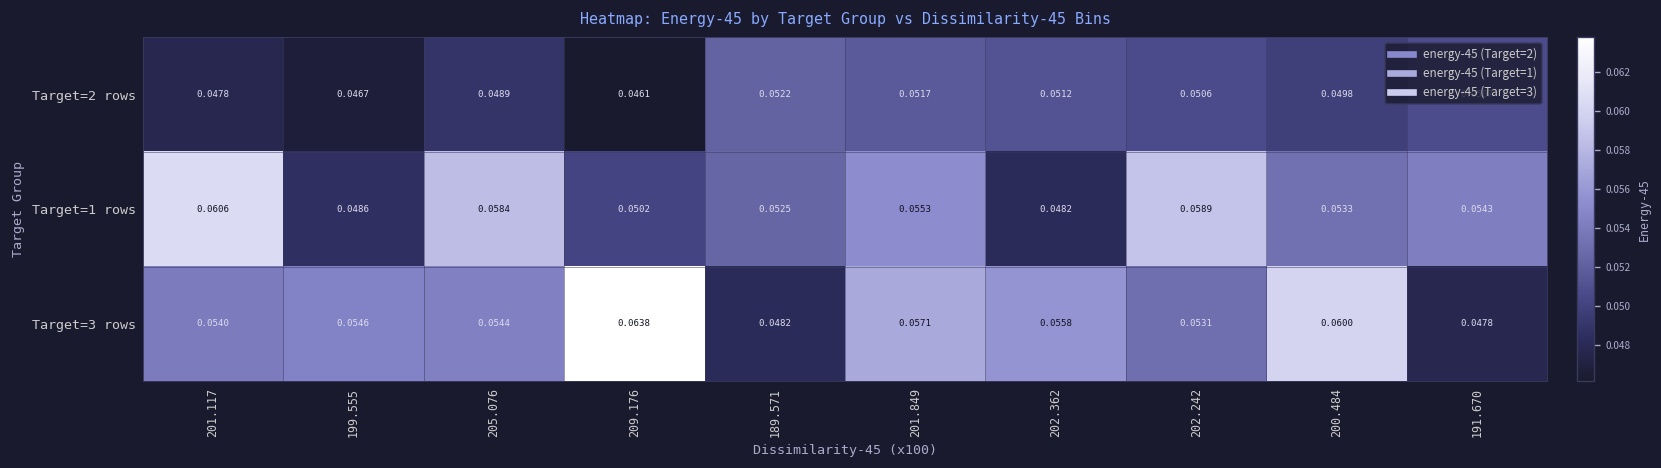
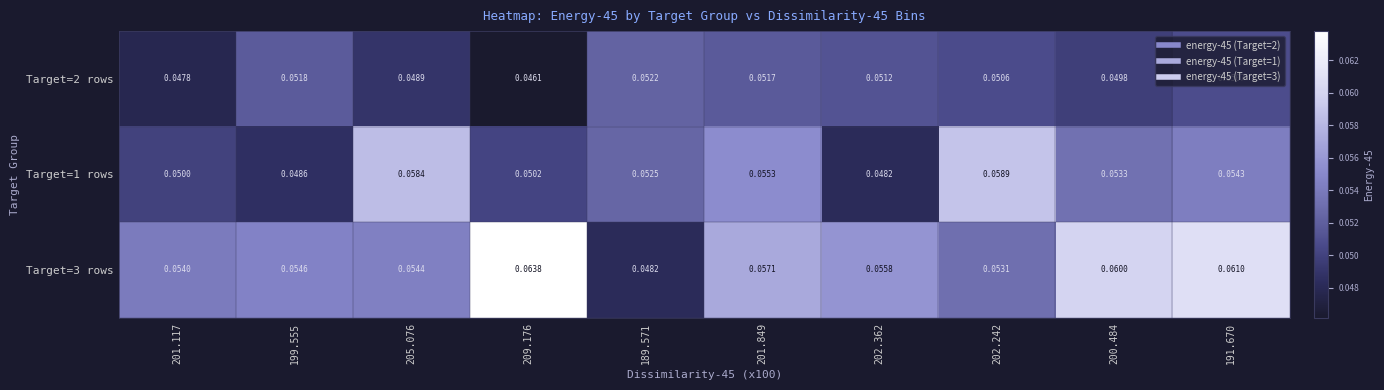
Target=2 rows, 199.555: 0.0467 -> 0.0518
Target=1 rows, 201.117: 0.0606 -> 0.0500
Target=3 rows, 191.670: 0.0478 -> 0.0610
